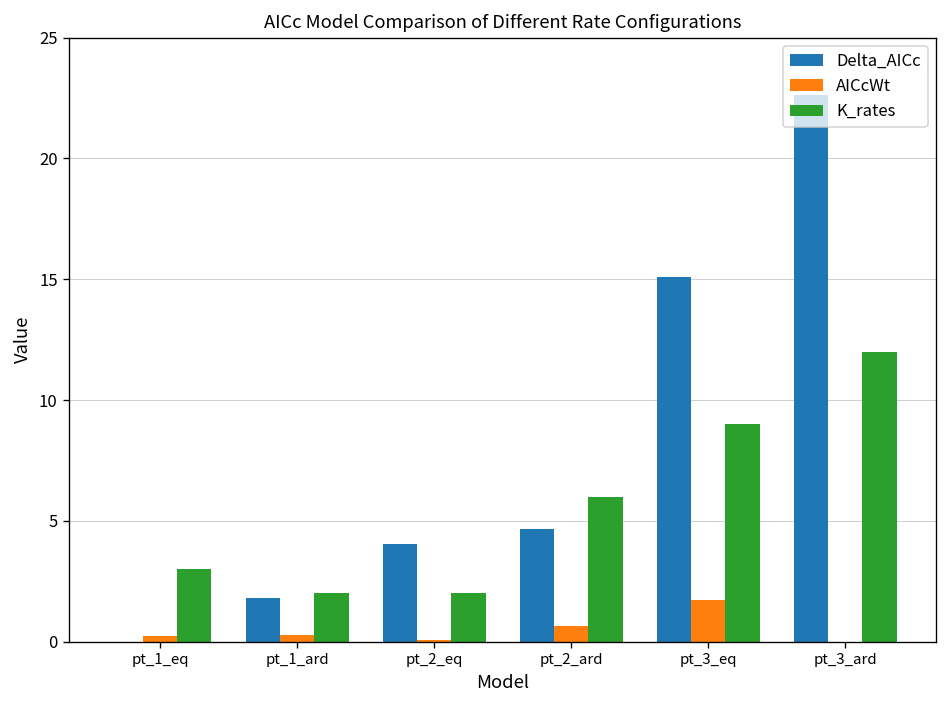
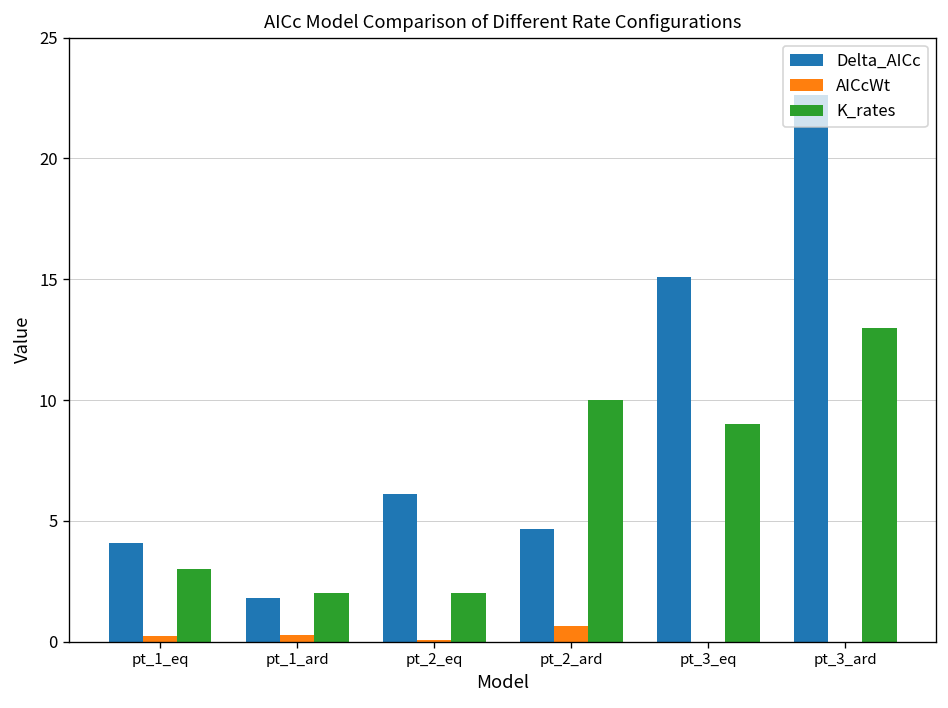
Delta_AICc, pt_1_eq: 0.0 -> 4.1
Delta_AICc, pt_2_eq: 4.1 -> 6.1
K_rates, pt_2_ard: 6 -> 10
AICcWt, pt_3_eq: 1.7 -> 0.0
K_rates, pt_3_ard: 12 -> 13
